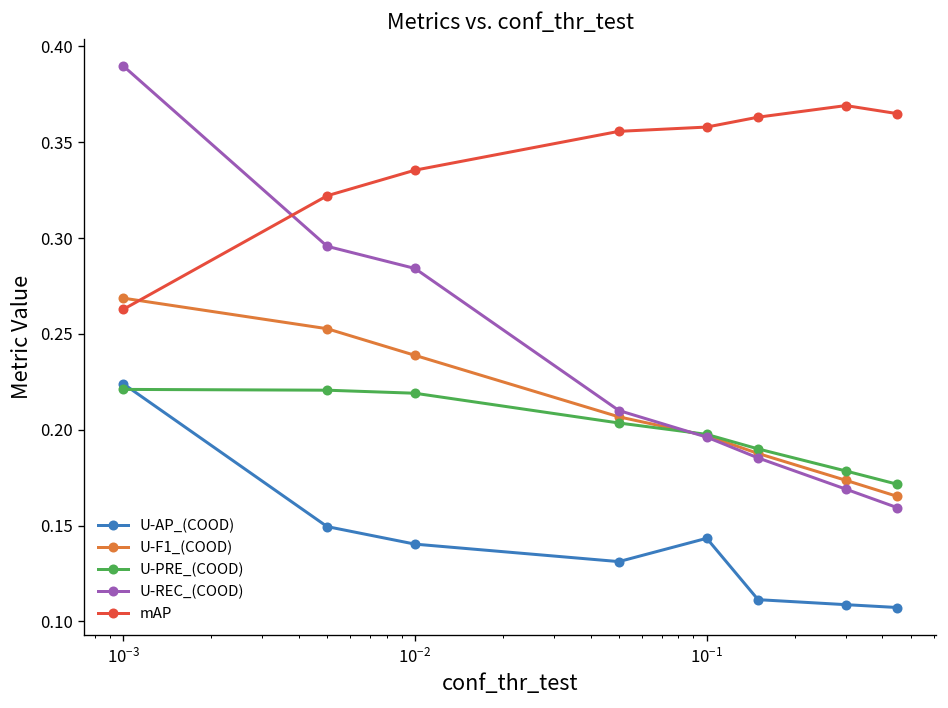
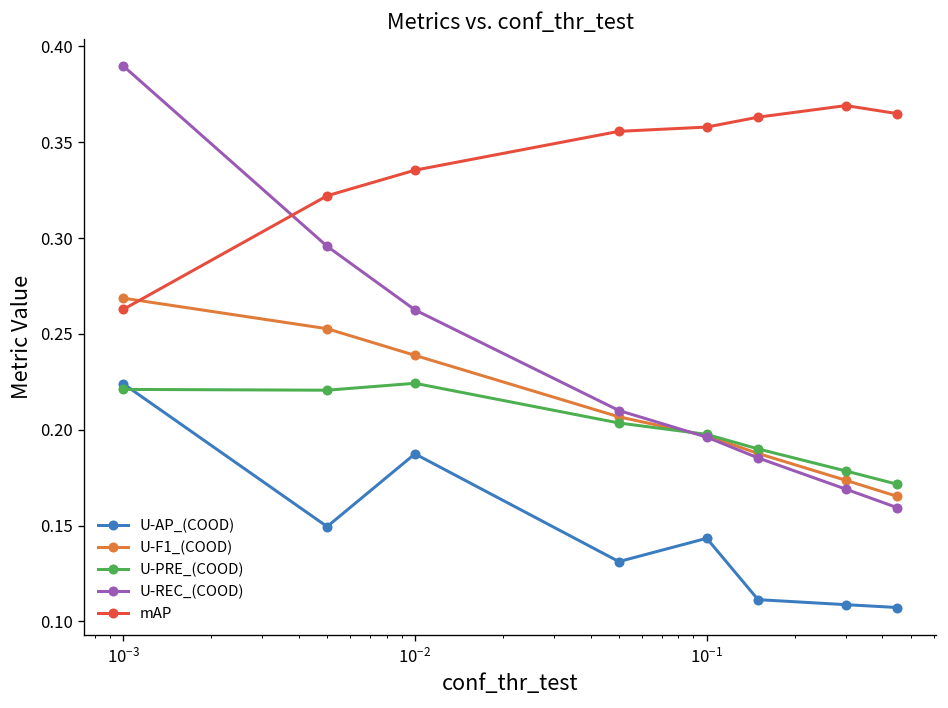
U-AP_(COOD), 10^-2: 0.140 -> 0.187
U-PRE_(COOD), 10^-2: 0.219 -> 0.224
U-REC_(COOD), 10^-2: 0.284 -> 0.263
